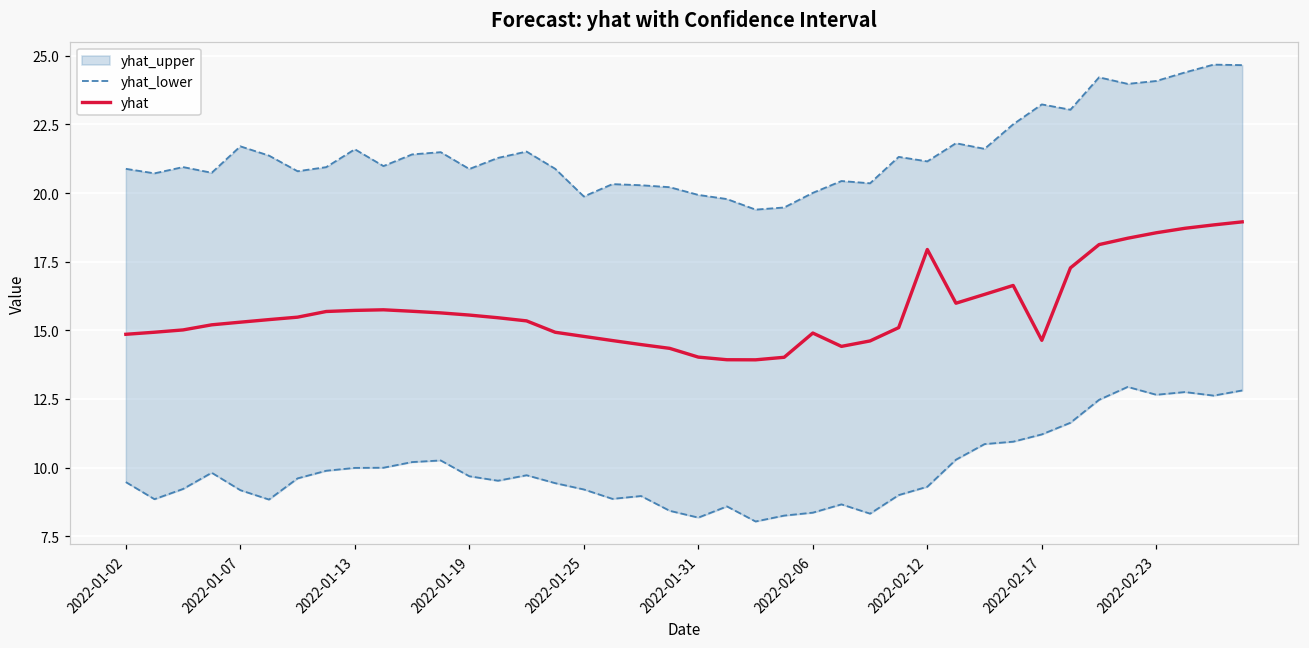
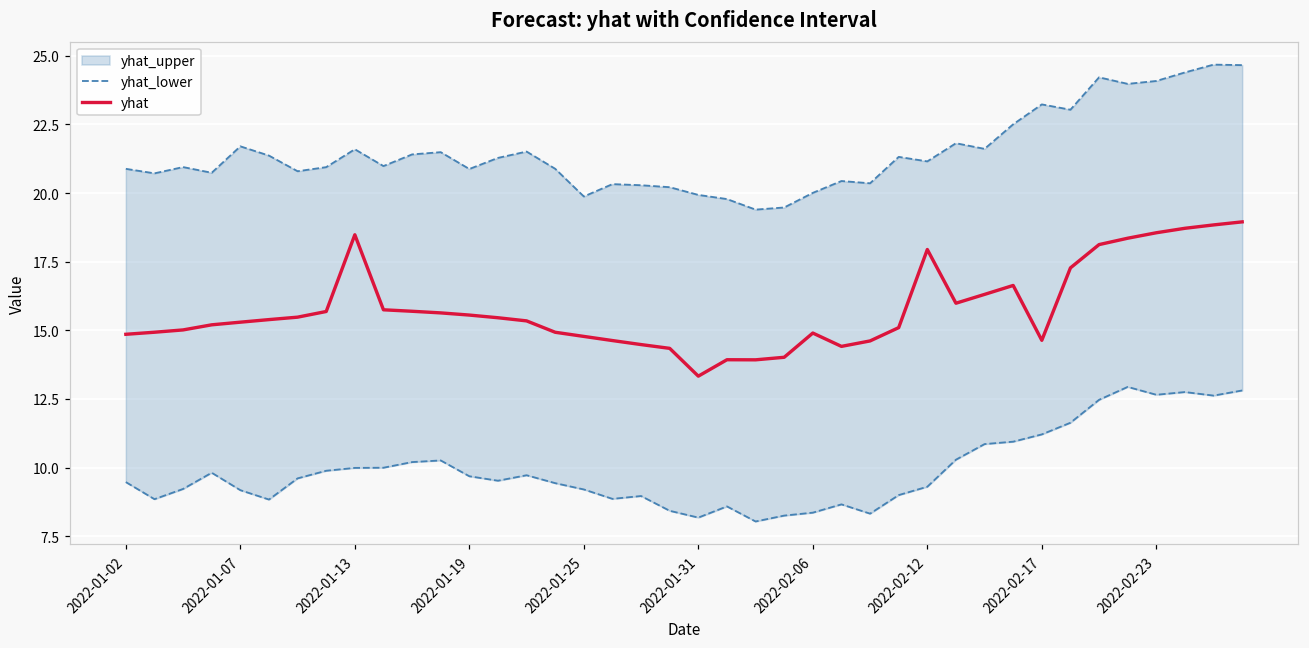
yhat, 2022-01-13: 15.7 -> 18.5
yhat, 2022-01-31: 14.0 -> 13.3
